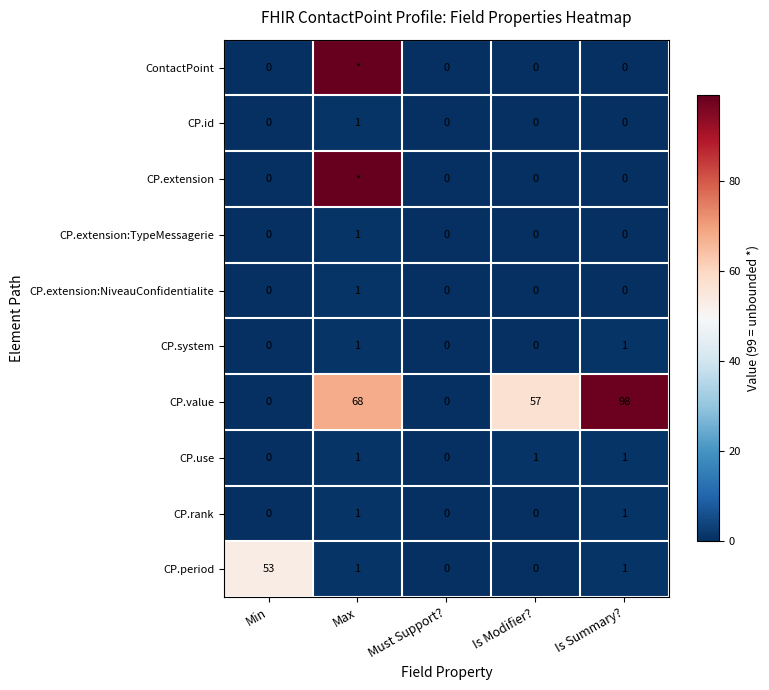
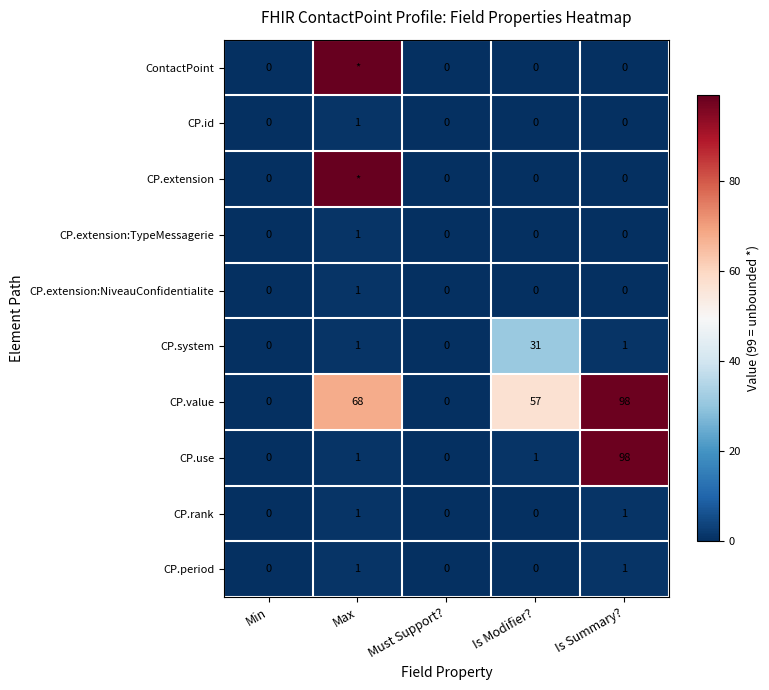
CP.system, Is Modifier?: 0 -> 31
CP.use, Is Summary?: 1 -> 98
CP.period, Min: 53 -> 0
